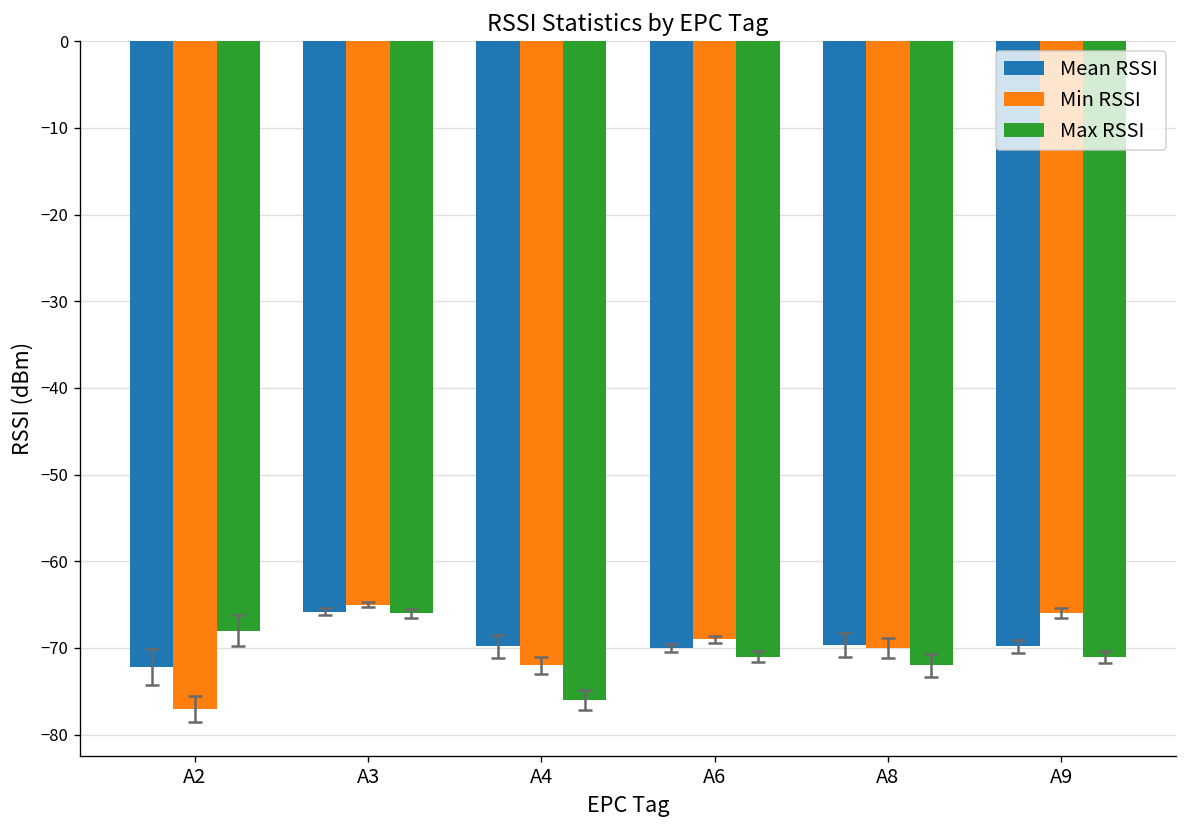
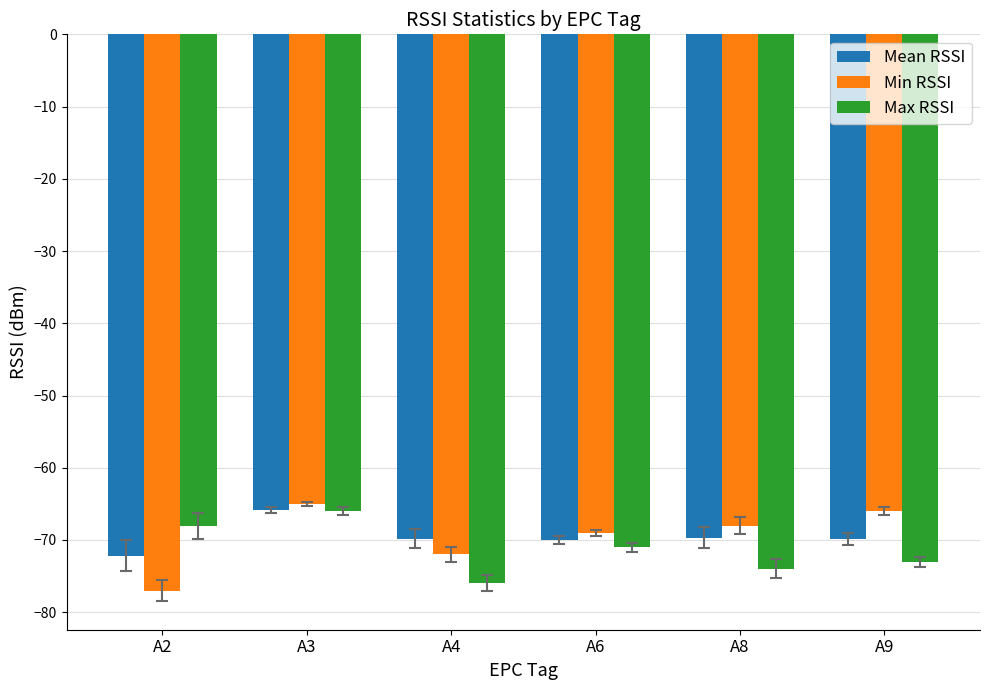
Min RSSI, A8: -70 -> -68
Max RSSI, A8: -72 -> -74
Max RSSI, A9: -71 -> -73
